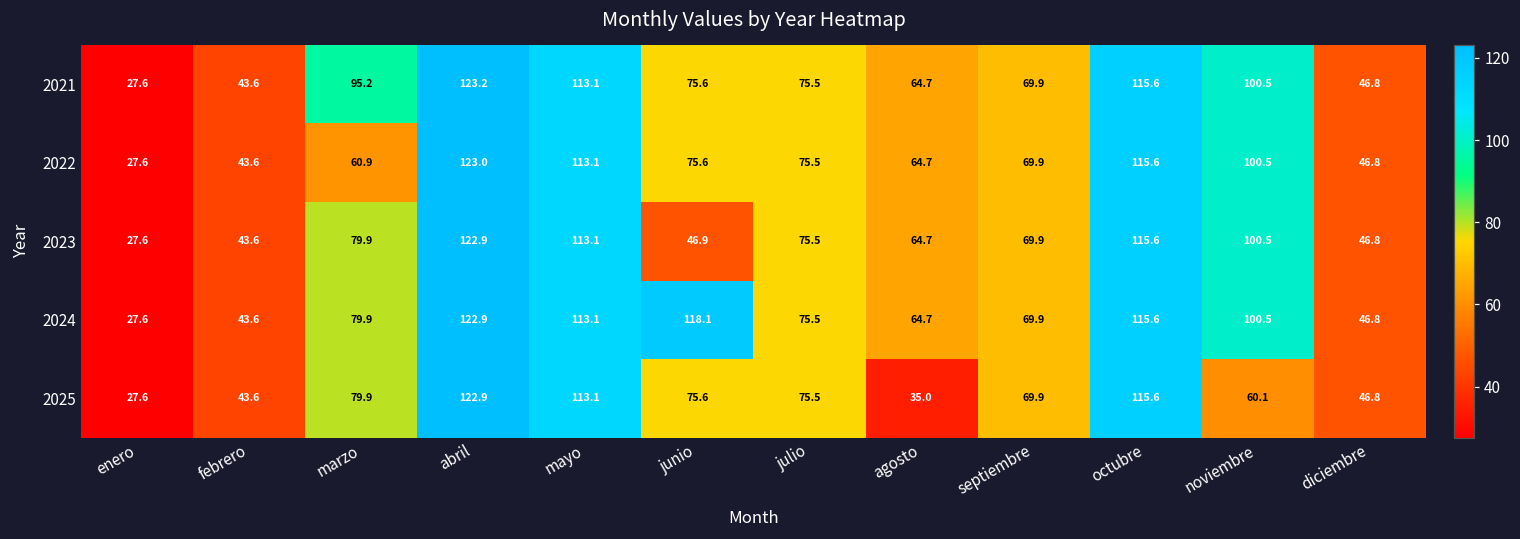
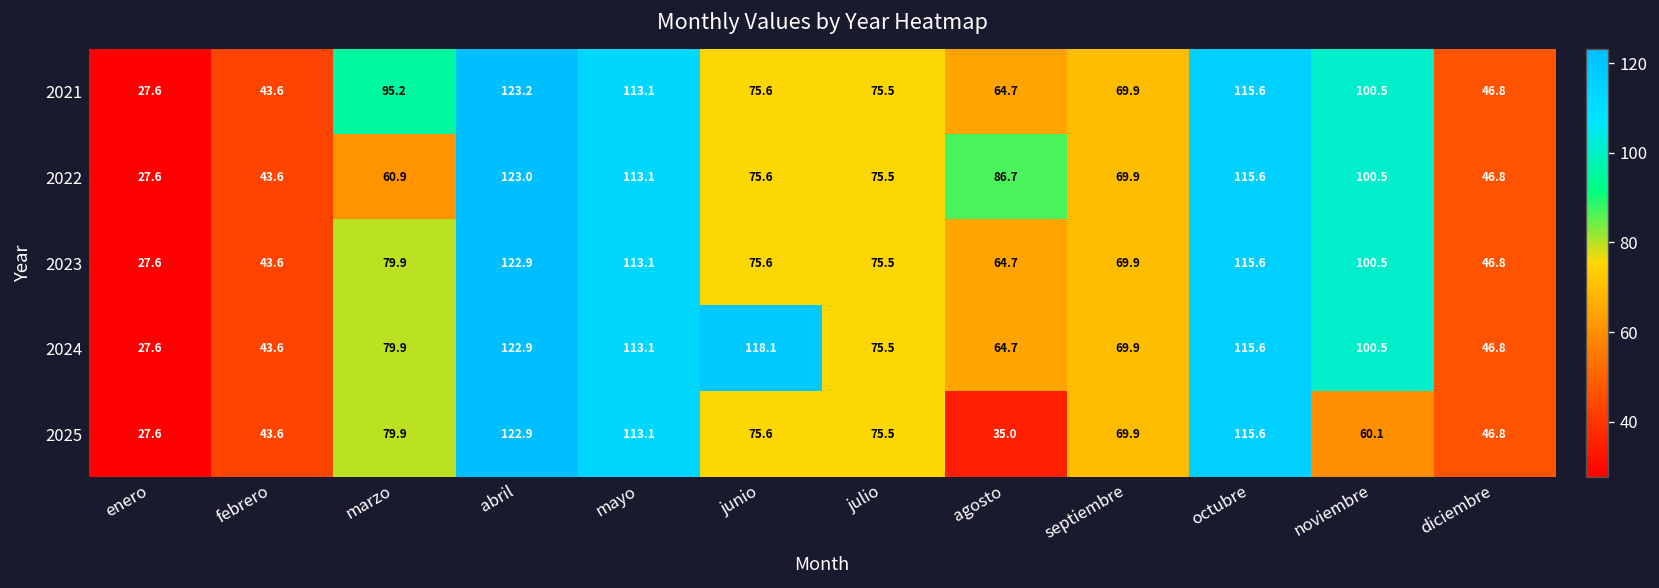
2022, agosto: 64.7 -> 86.7
2023, junio: 46.9 -> 75.6
